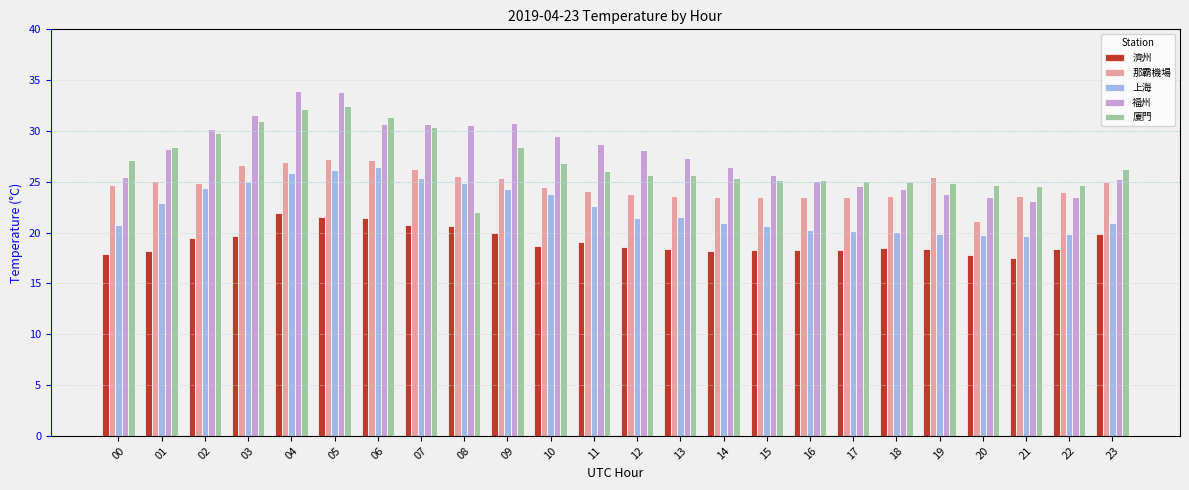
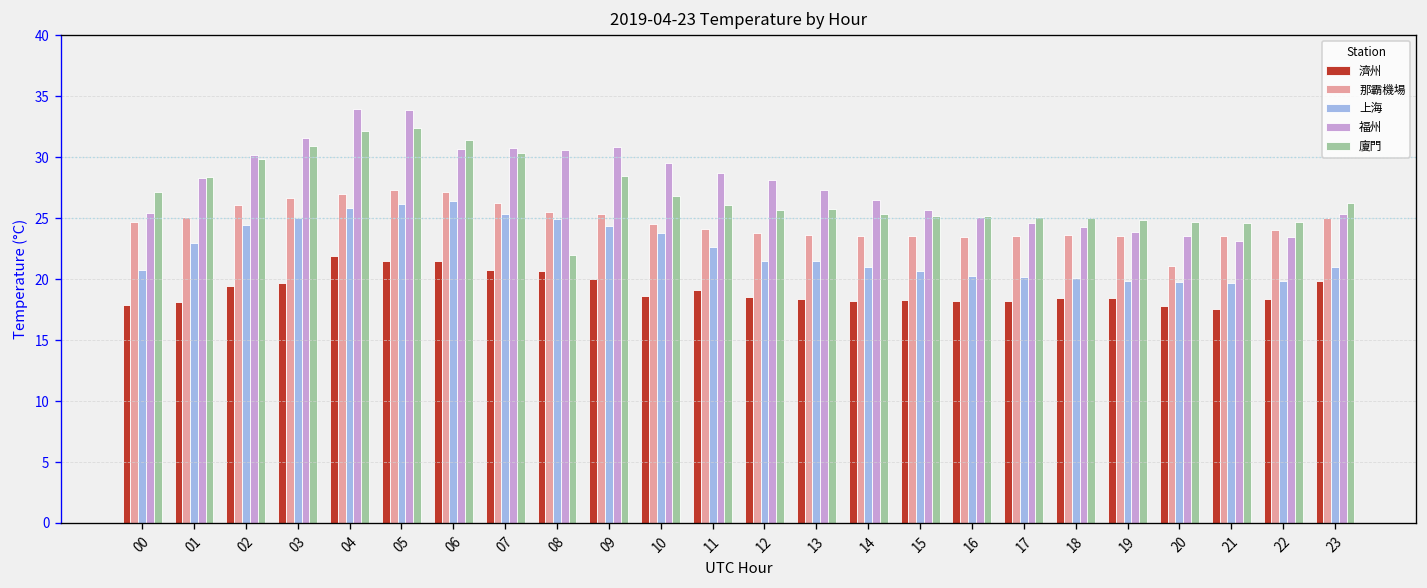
那霸機場, 02: 24.9 -> 26.1
那霸機場, 19: 25.5 -> 23.5
